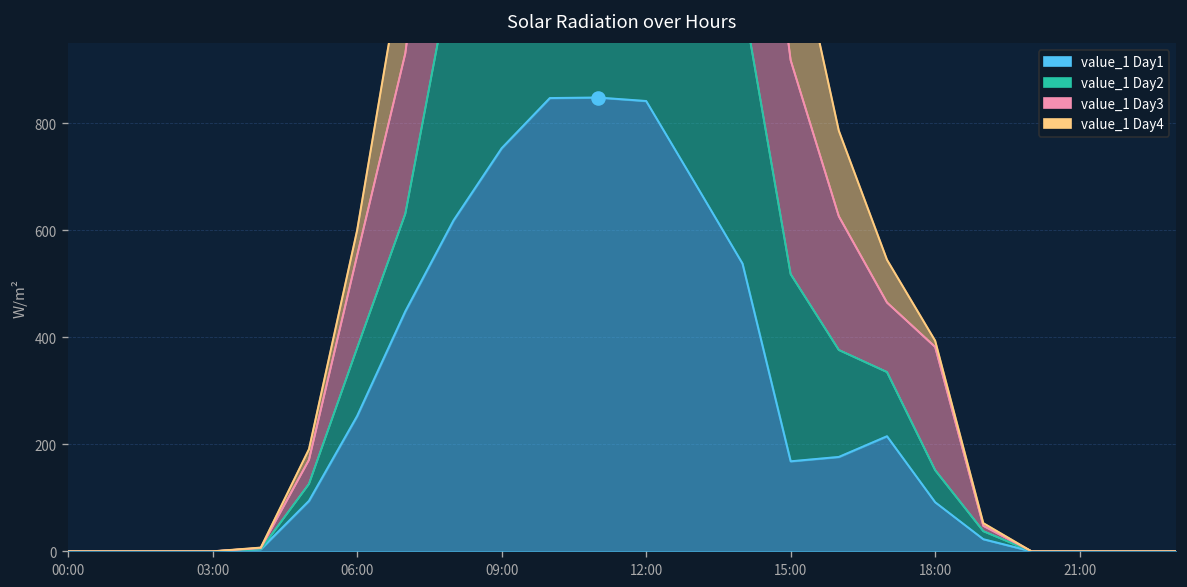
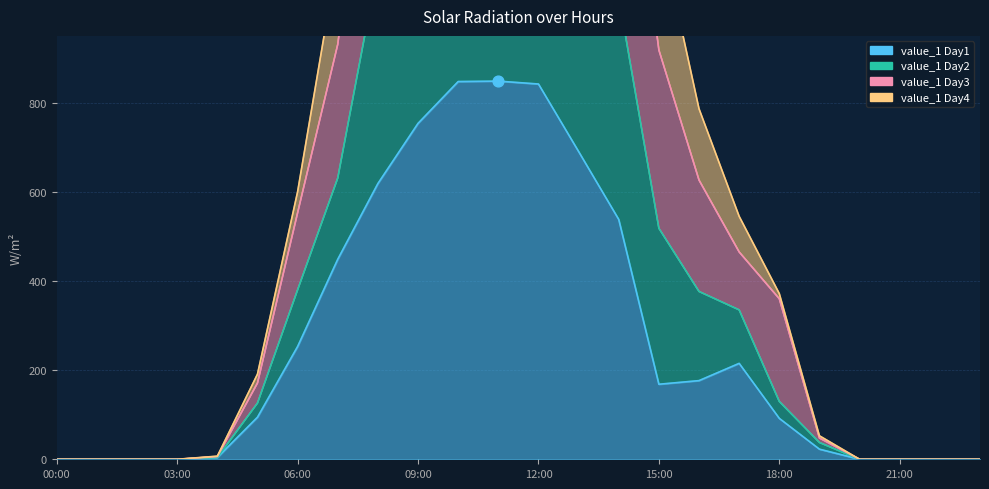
value_1 Day2, 18:00: 60 -> 40
